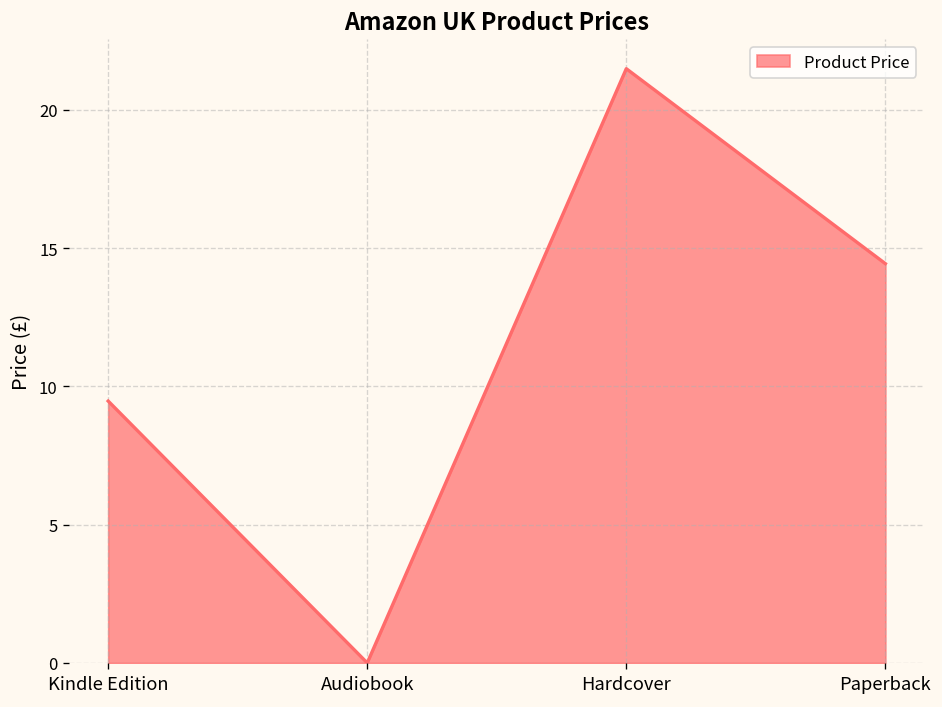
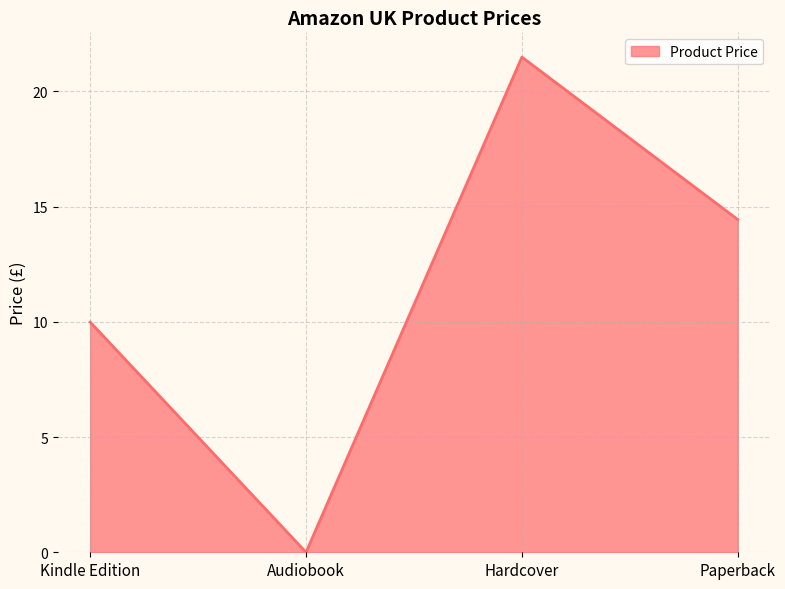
Kindle Edition: 9.5 -> 10.0
